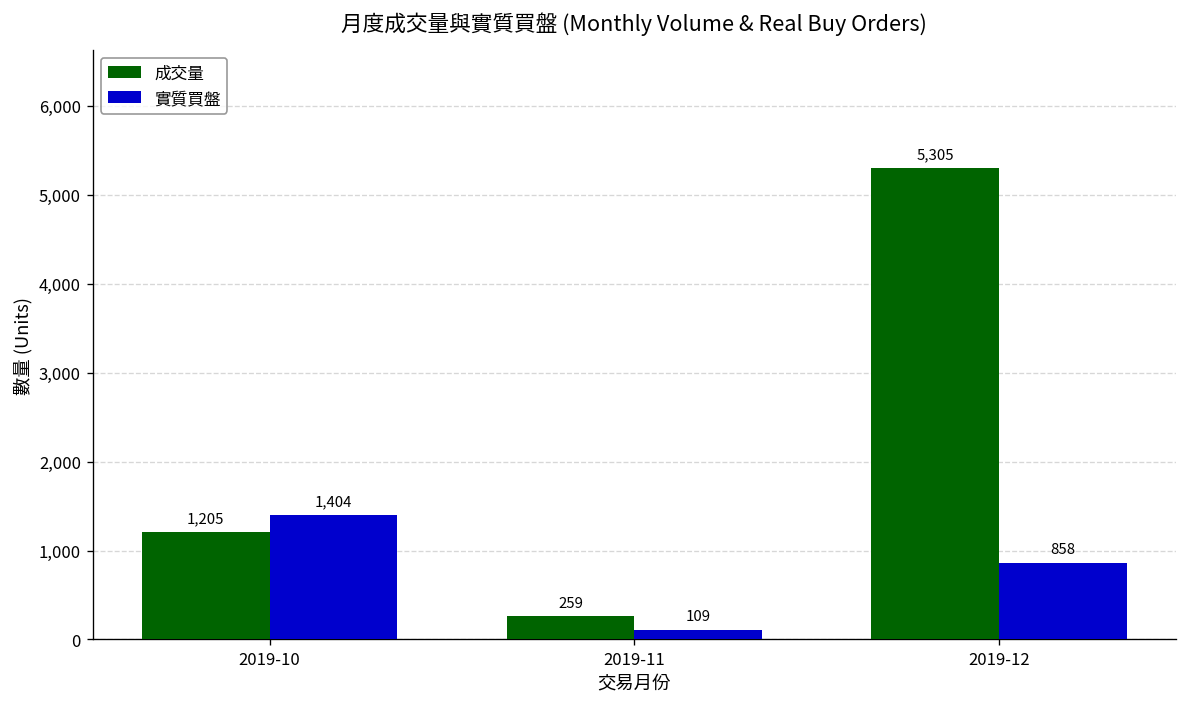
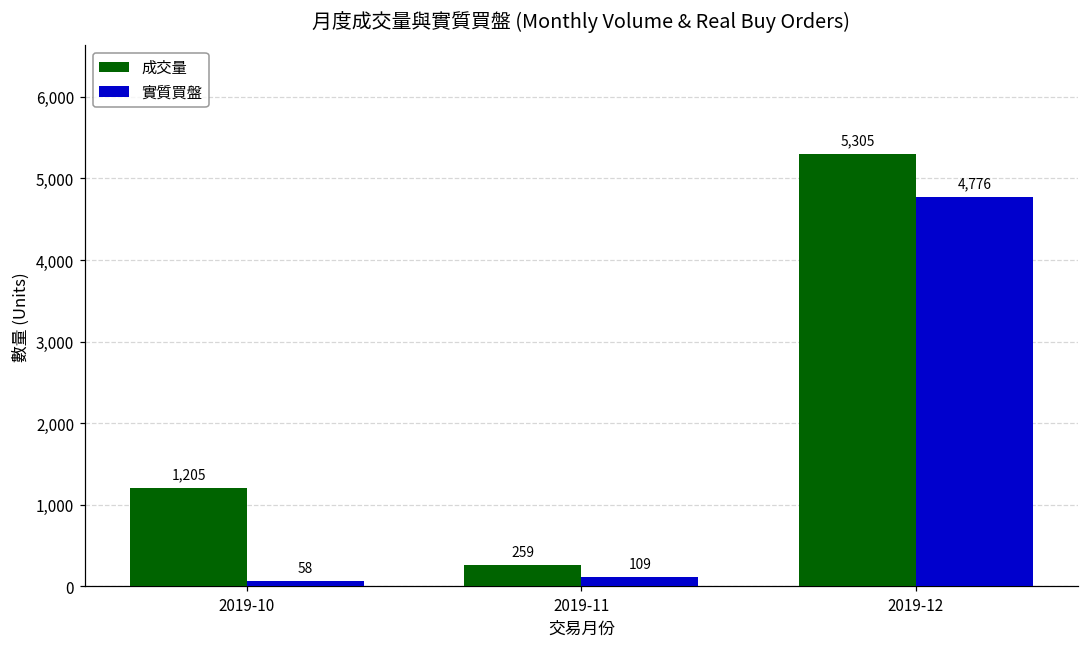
實質買盤, 2019-10: 1,404 -> 58
實質買盤, 2019-12: 858 -> 4,776
